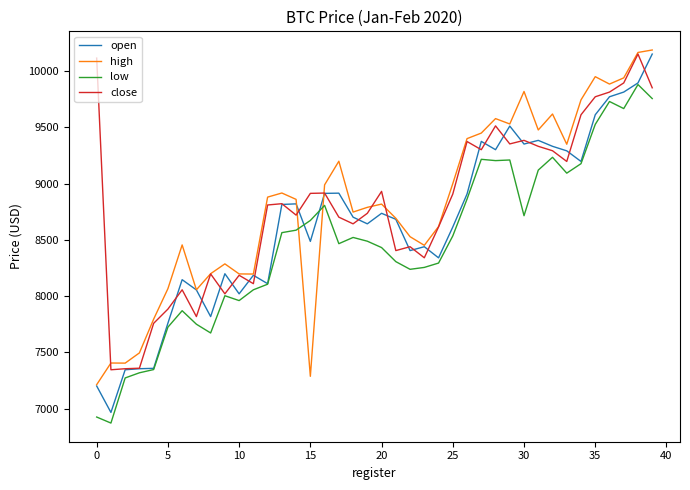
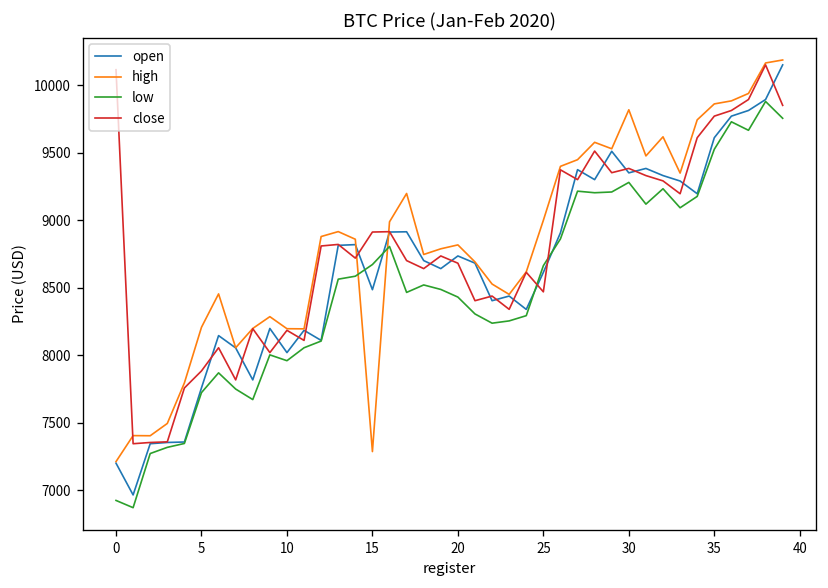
high, 5: 8070 -> 8210
close, 20: 8930 -> 8680
low, 25: 8540 -> 8660
close, 25: 8910 -> 8470
low, 30: 8710 -> 9280
high, 35: 9950 -> 9860
